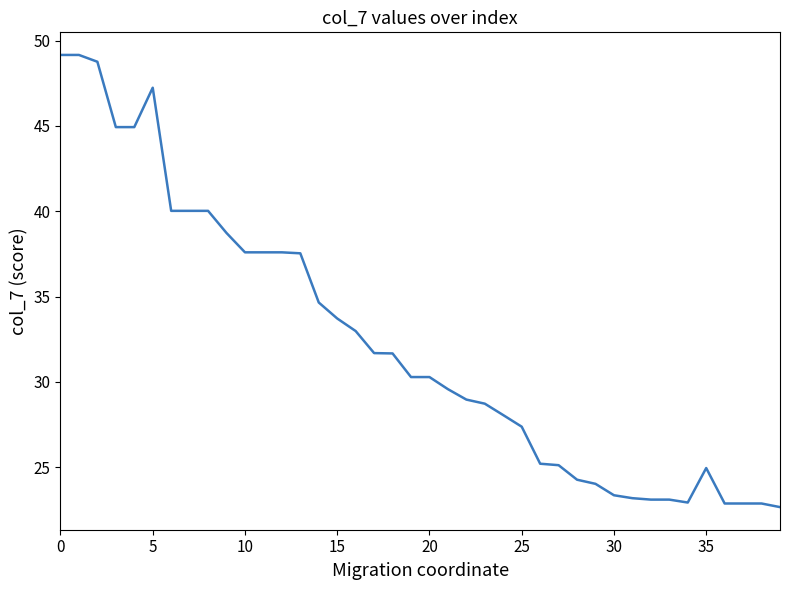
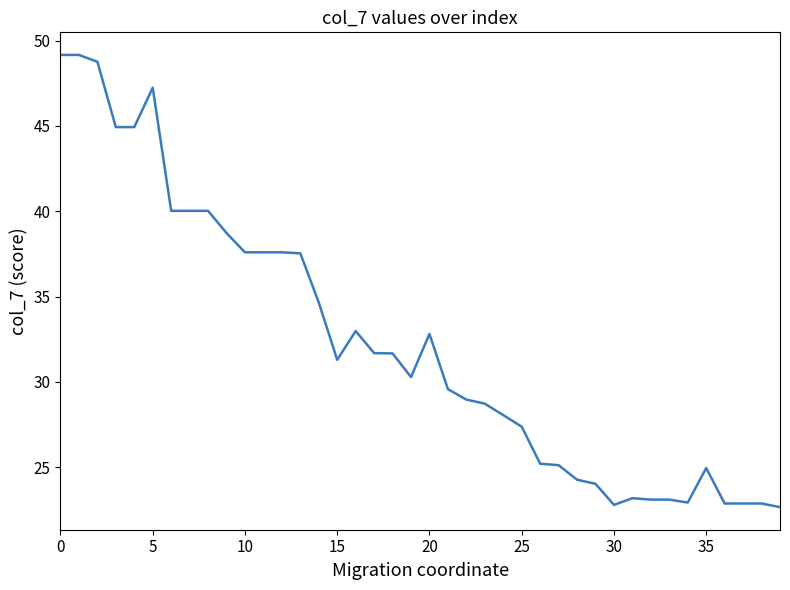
15: 33.7 -> 31.3
20: 30.3 -> 32.8
30: 23.4 -> 22.8
